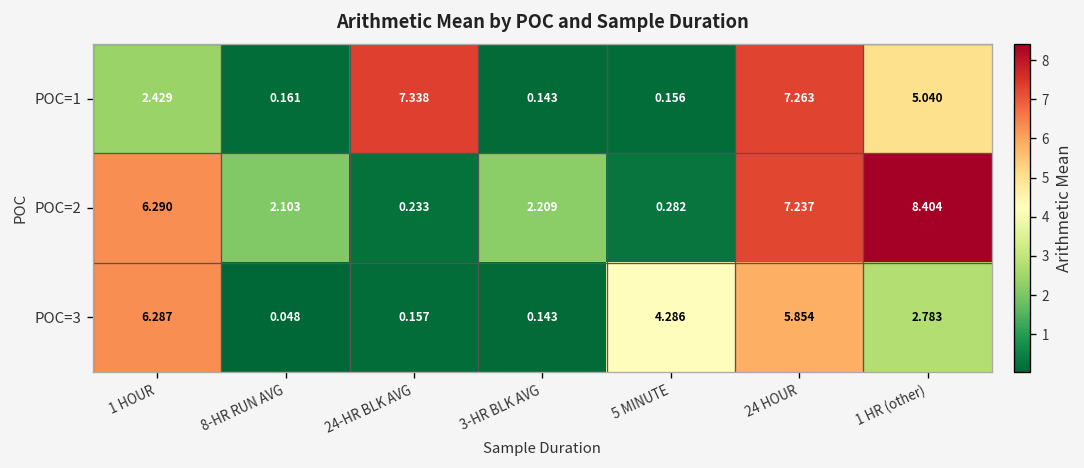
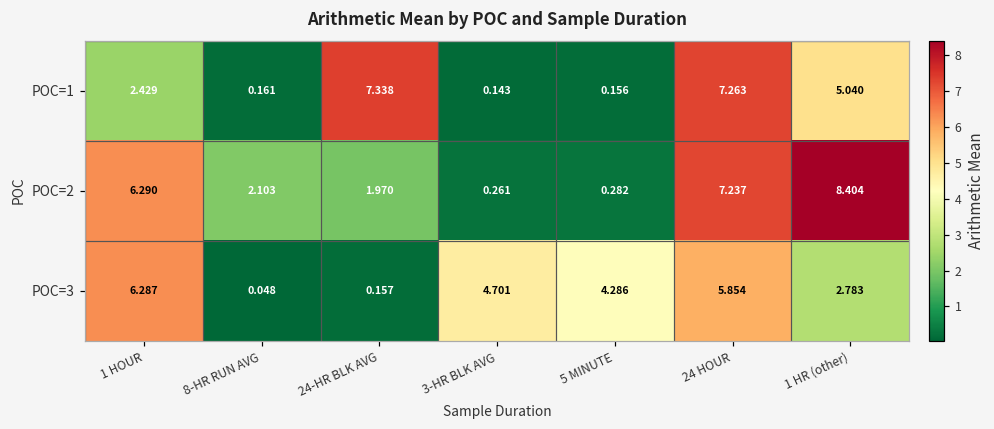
POC=2, 24-HR BLK AVG: 0.233 -> 1.970
POC=2, 3-HR BLK AVG: 2.209 -> 0.261
POC=3, 3-HR BLK AVG: 0.143 -> 4.701
